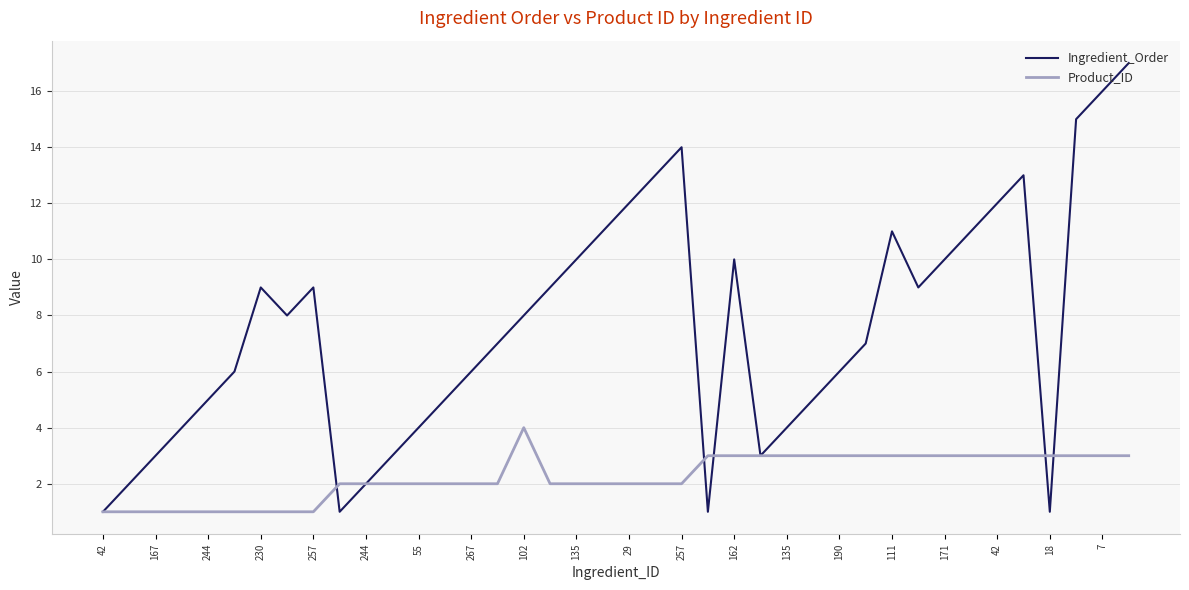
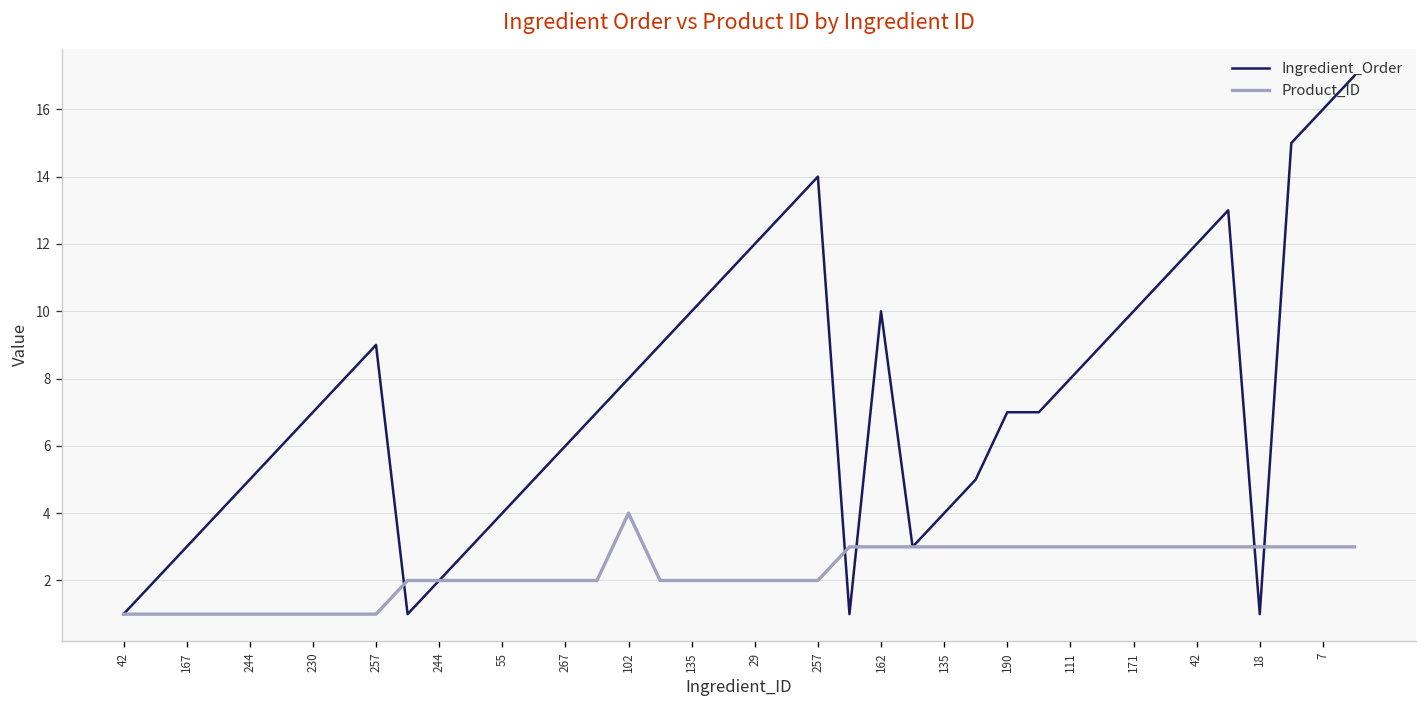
Ingredient_Order, 230: 9 -> 7
Ingredient_Order, 190: 6 -> 7
Ingredient_Order, 111: 11 -> 8
